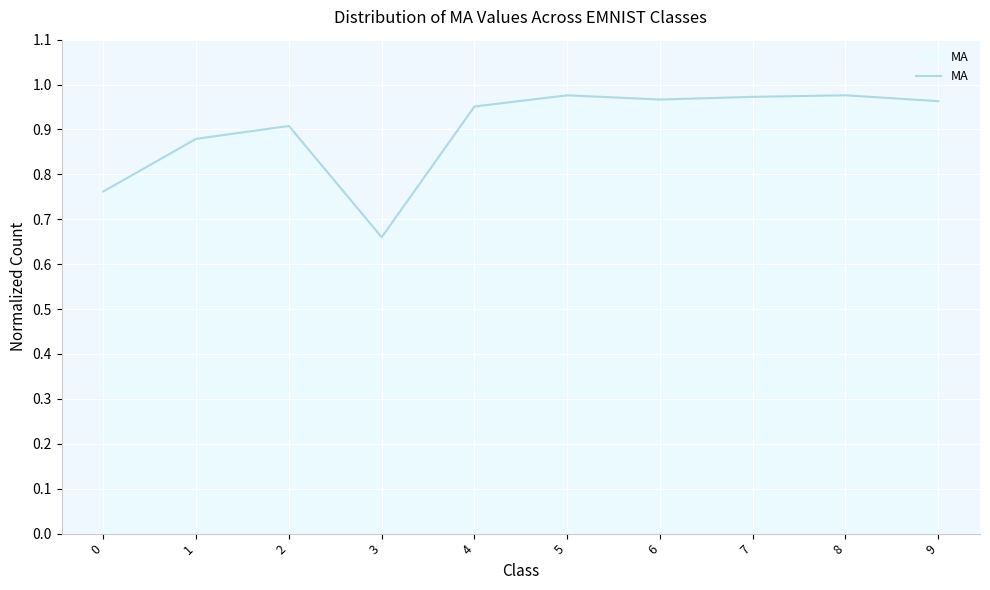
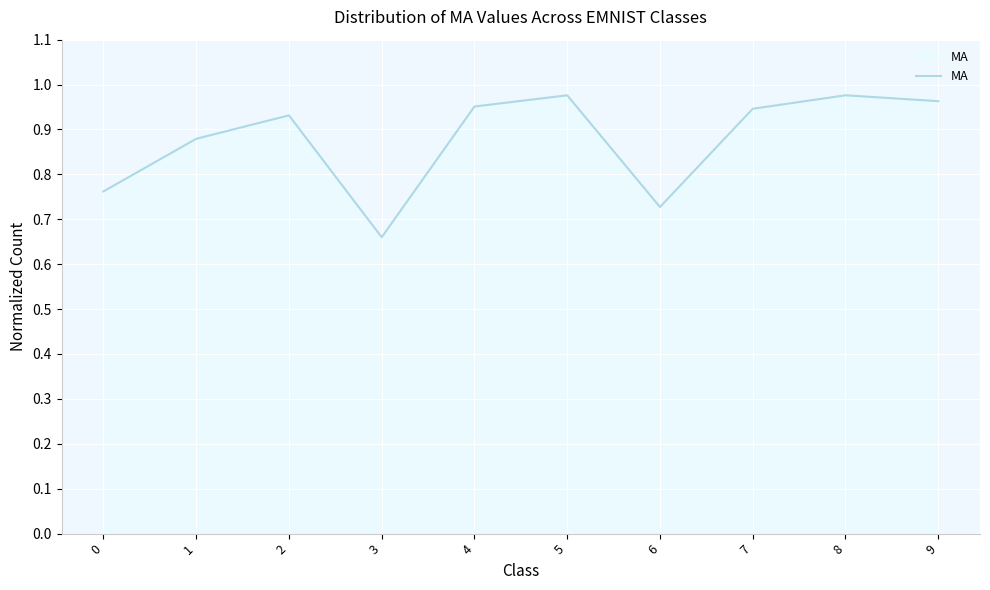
2: 0.91 -> 0.93
6: 0.97 -> 0.73
7: 0.97 -> 0.95
